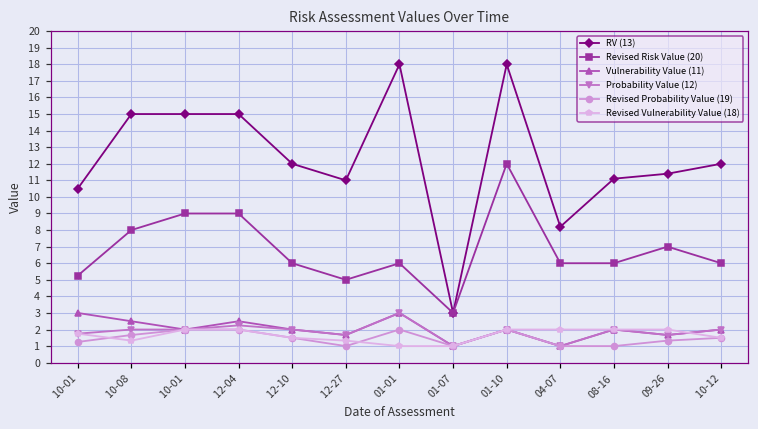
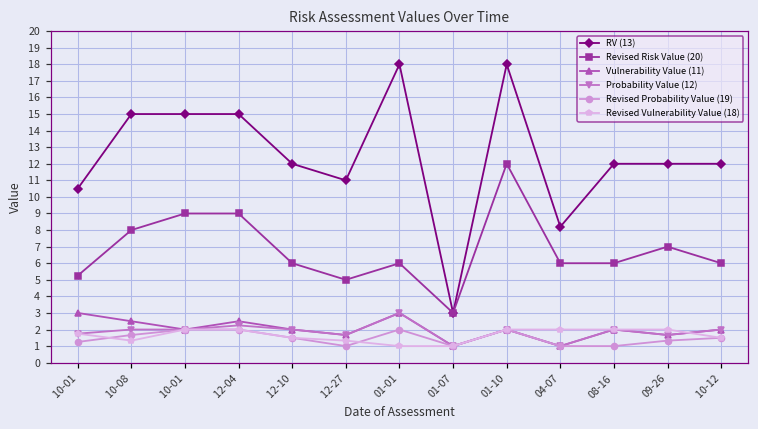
RV (13), 08-16: 11.1 -> 12.0
RV (13), 09-26: 11.4 -> 12.0
